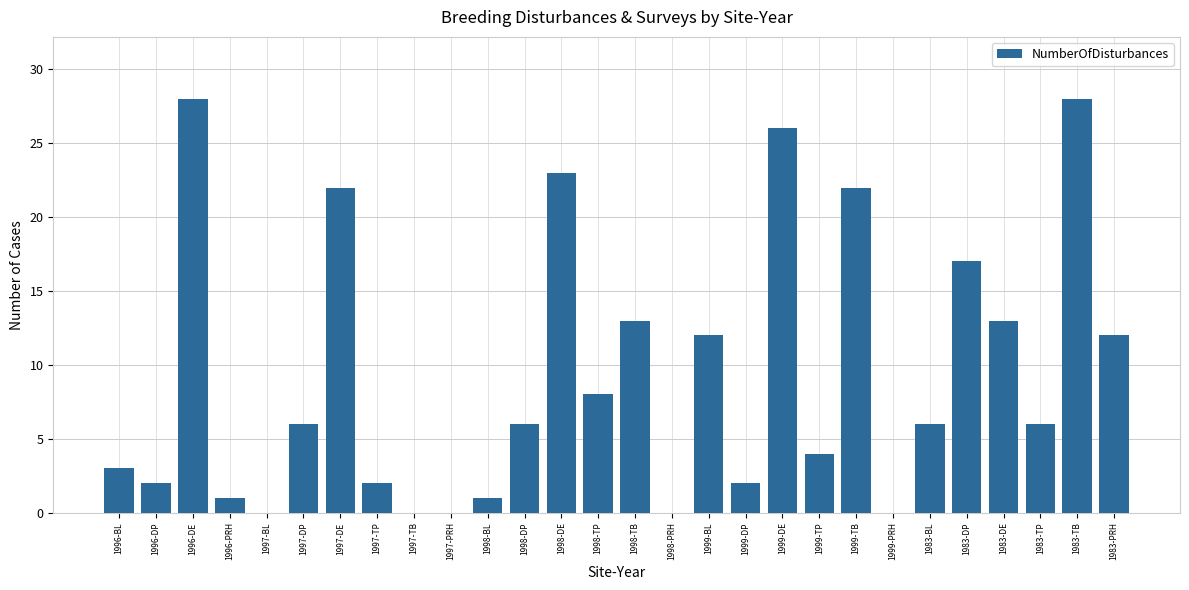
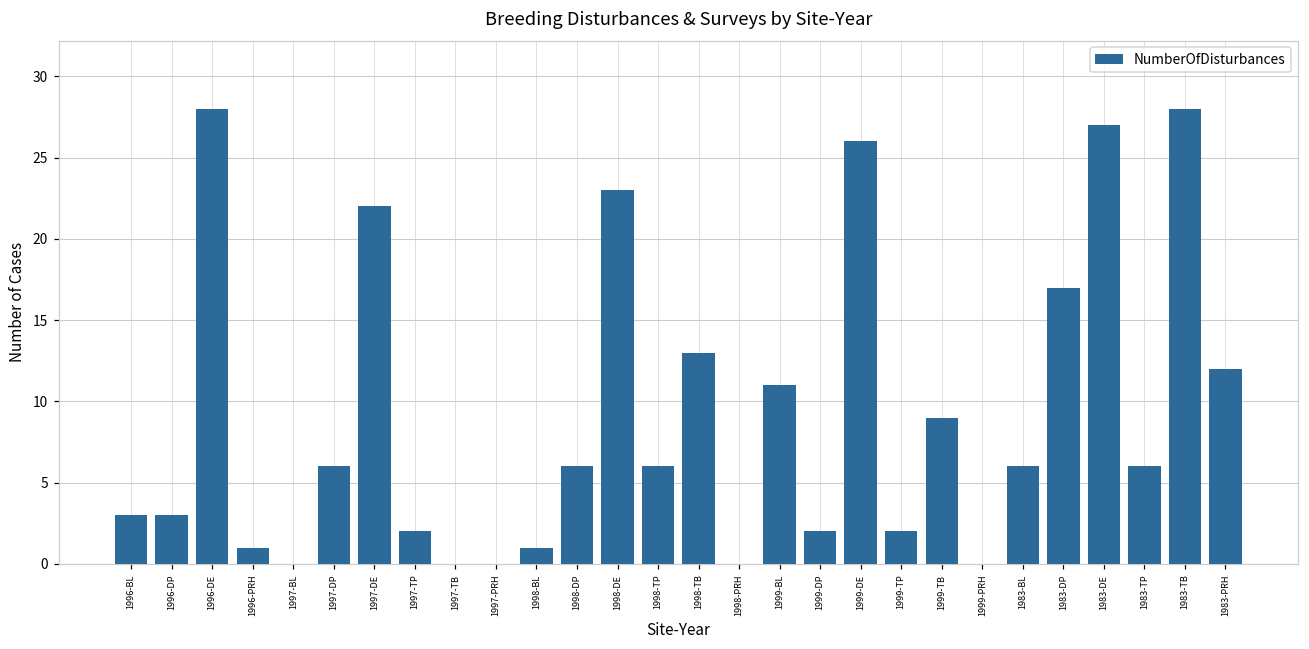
1996-DP: 2 -> 3
1998-TP: 8 -> 6
1999-BL: 12 -> 11
1999-TP: 4 -> 2
1999-TB: 22 -> 9
1983-DE: 13 -> 27
